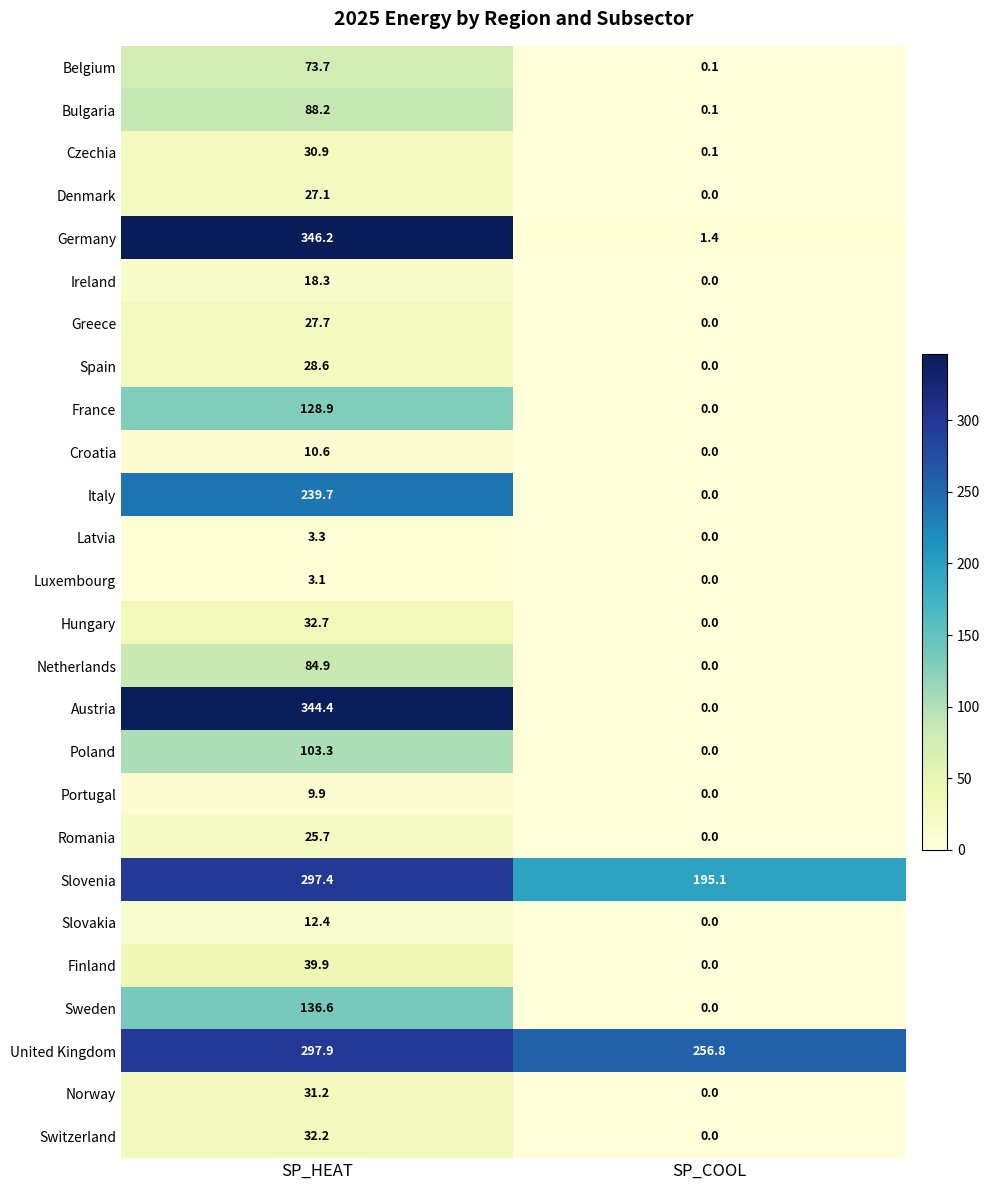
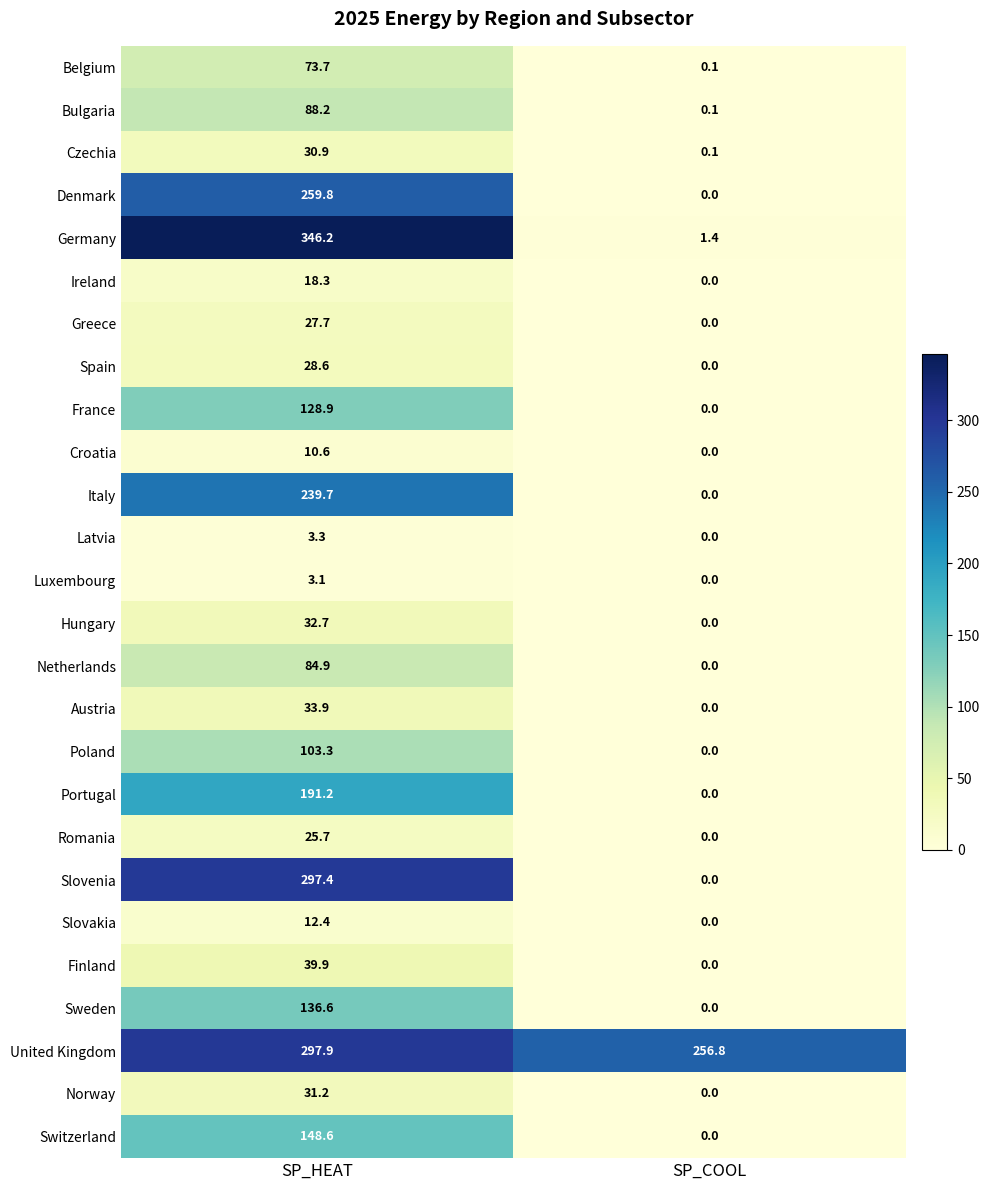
Denmark, SP_HEAT: 27.1 -> 259.8
Austria, SP_HEAT: 344.4 -> 33.9
Portugal, SP_HEAT: 9.9 -> 191.2
Slovenia, SP_COOL: 195.1 -> 0.0
Switzerland, SP_HEAT: 32.2 -> 148.6
